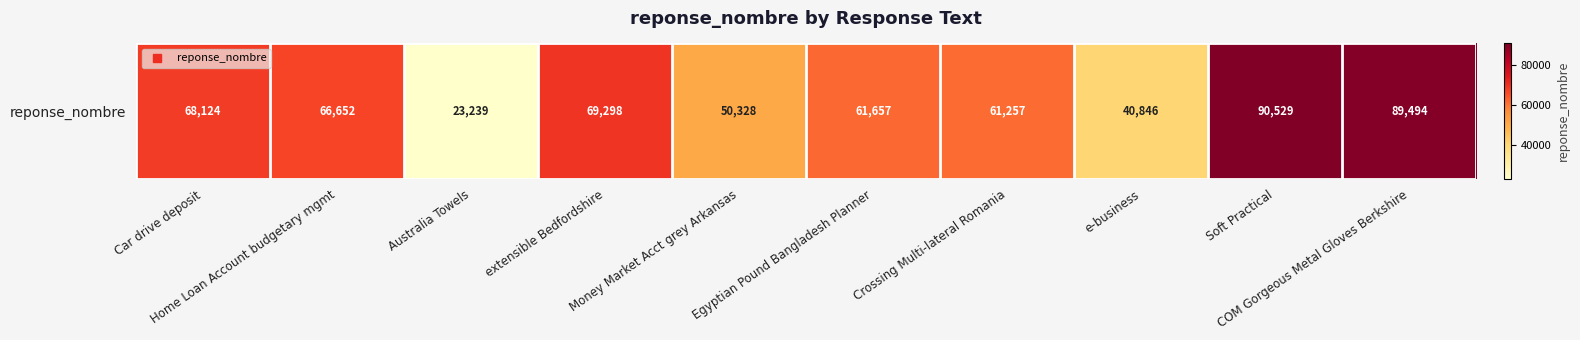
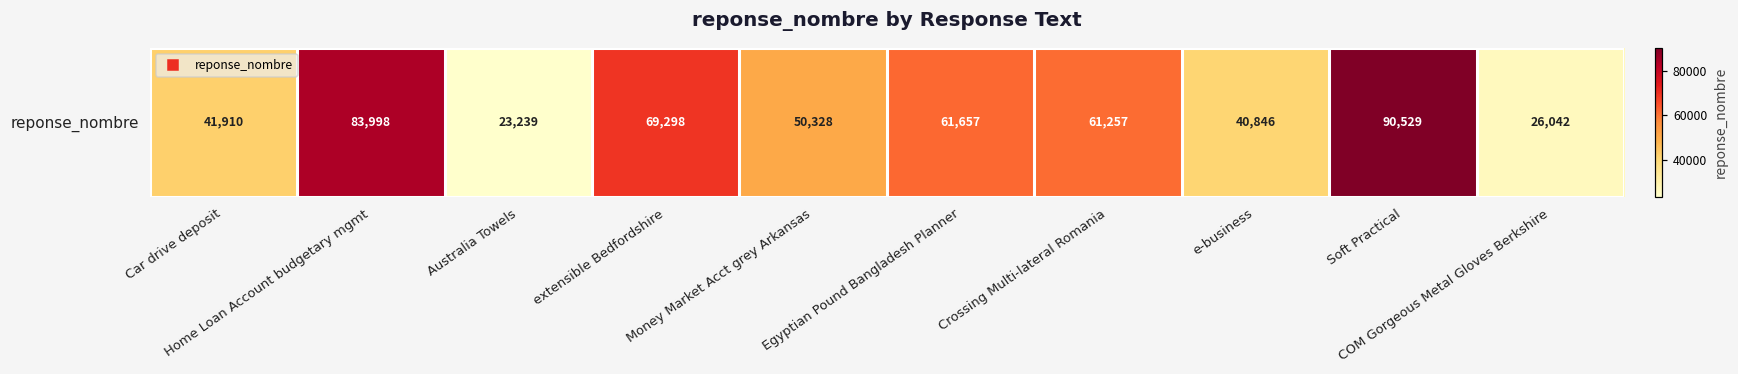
reponse_nombre, Car drive deposit: 68,124 -> 41,910
reponse_nombre, Home Loan Account budgetary mgmt: 66,652 -> 83,998
reponse_nombre, COM Gorgeous Metal Gloves Berkshire: 89,494 -> 26,042
